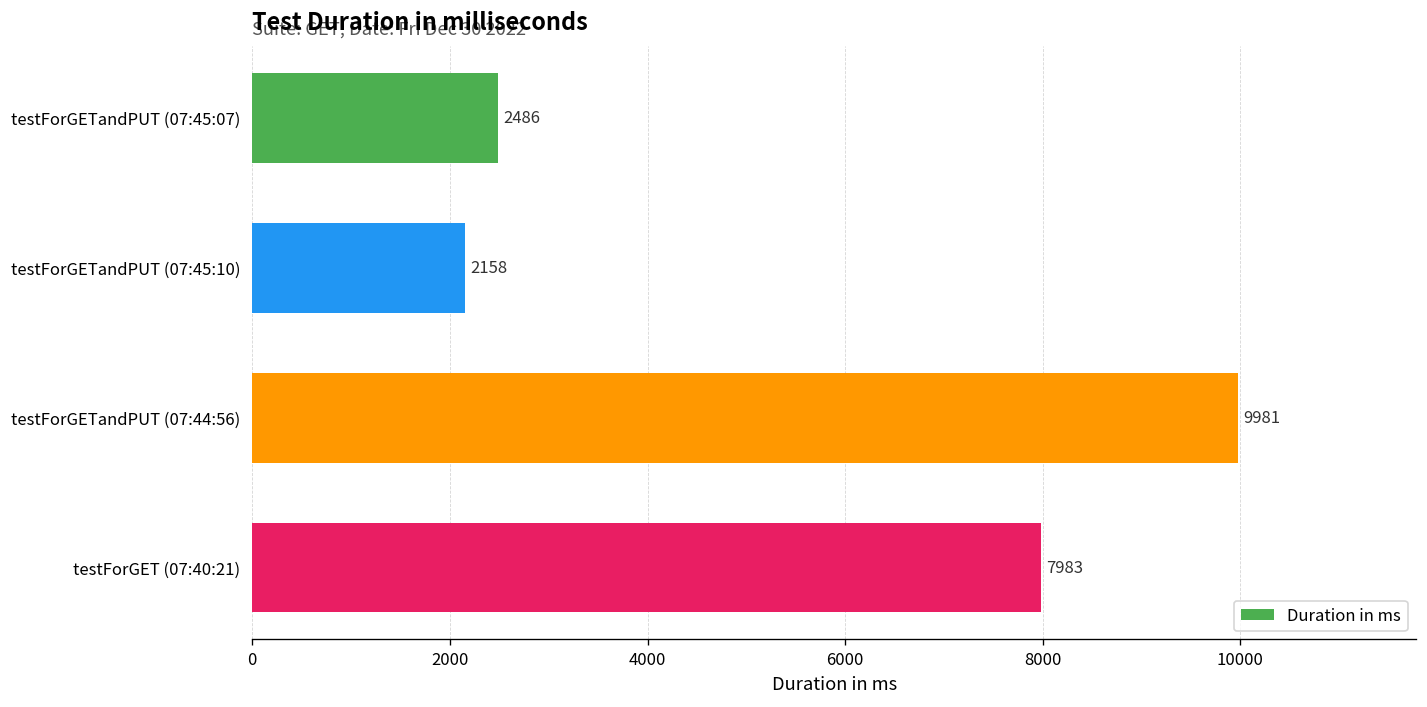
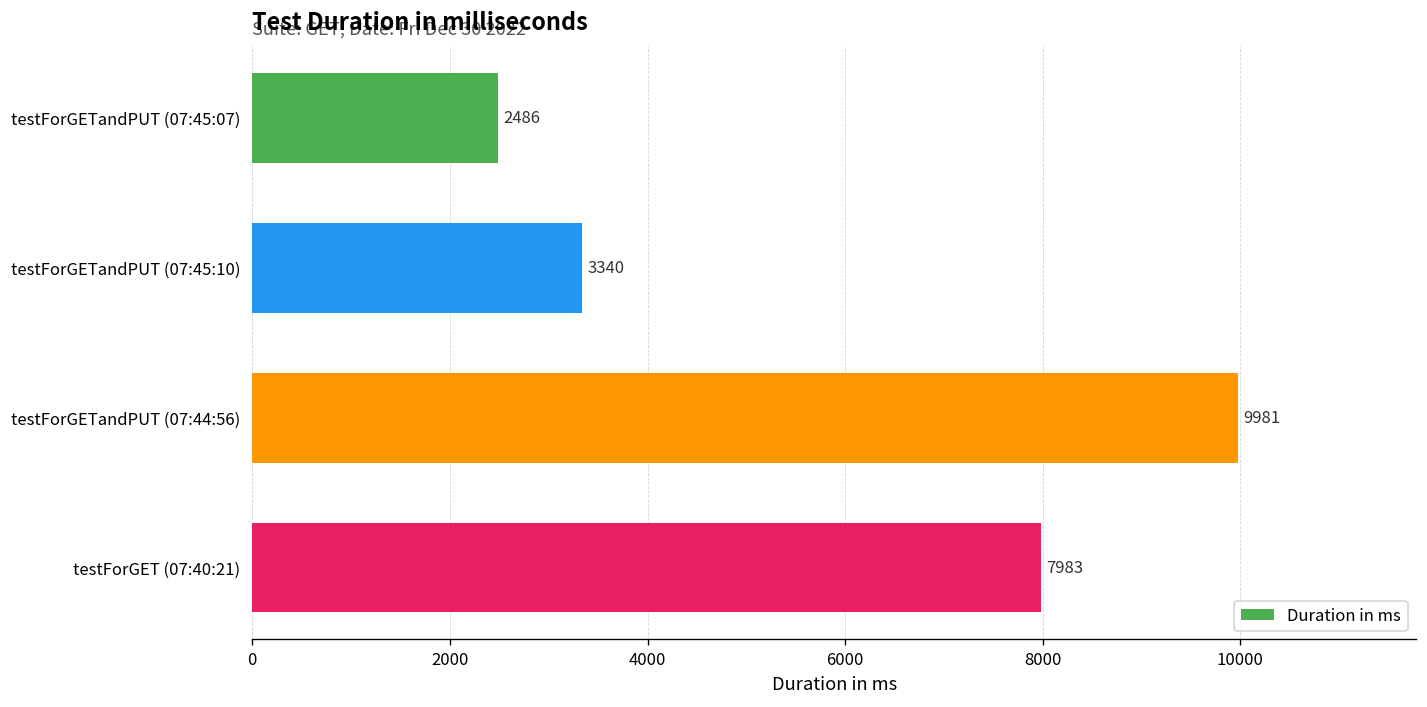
testForGETandPUT (07:45:10): 2158 -> 3340
